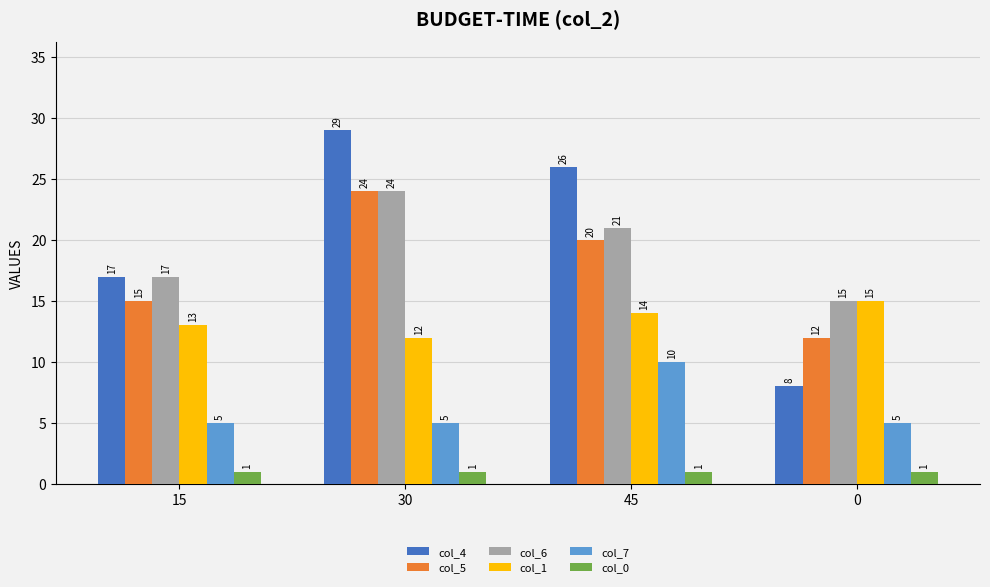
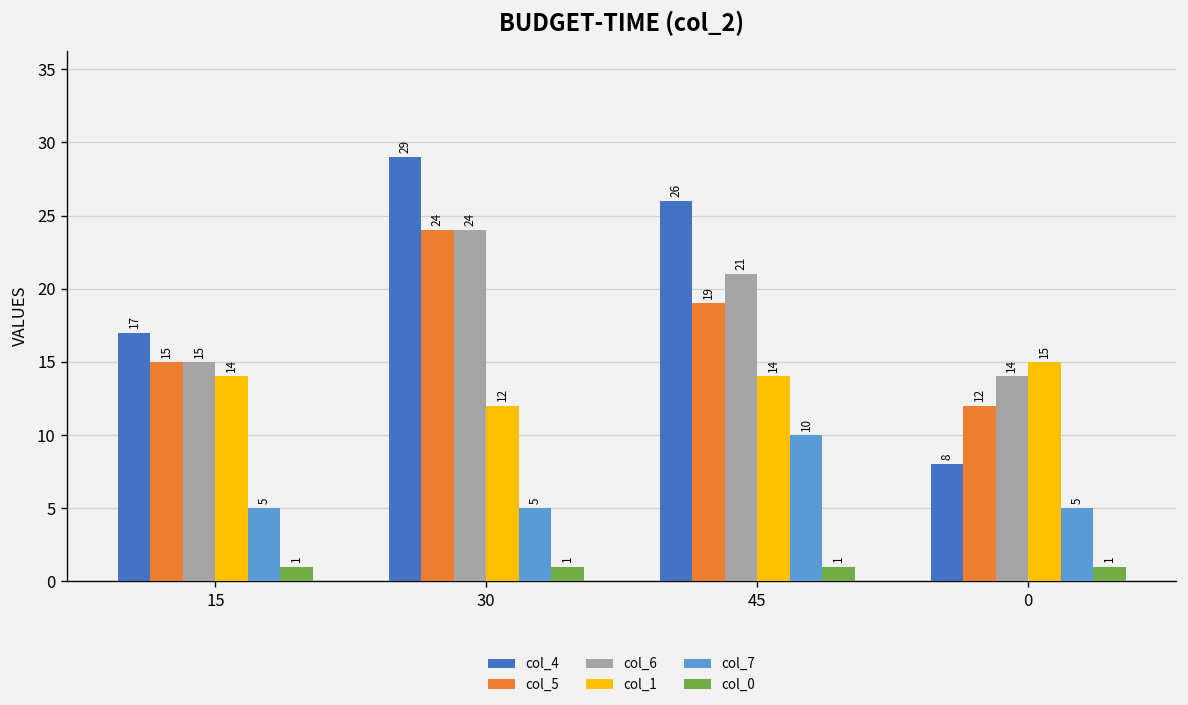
col_6, 15: 17 -> 15
col_1, 15: 13 -> 14
col_5, 45: 20 -> 19
col_6, 0: 15 -> 14
